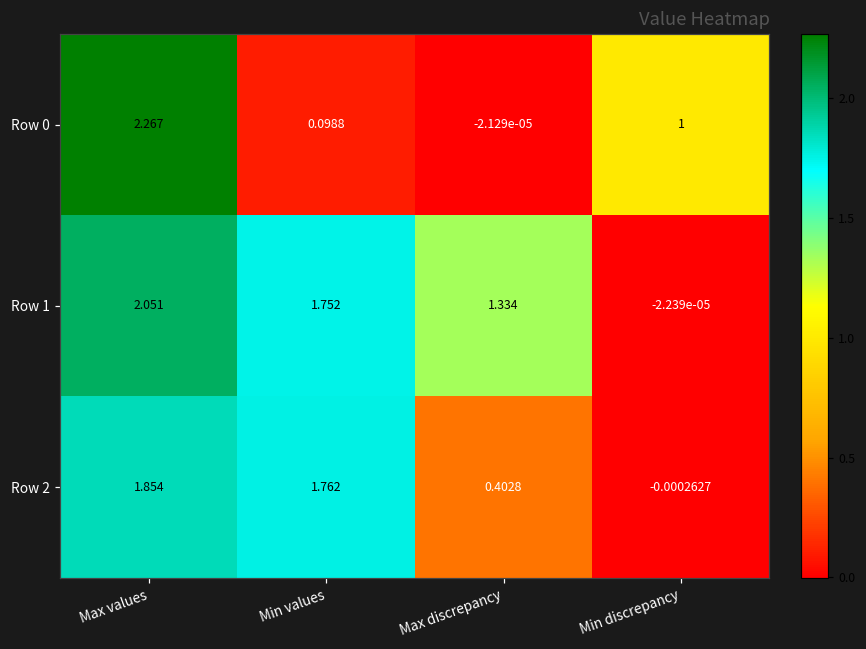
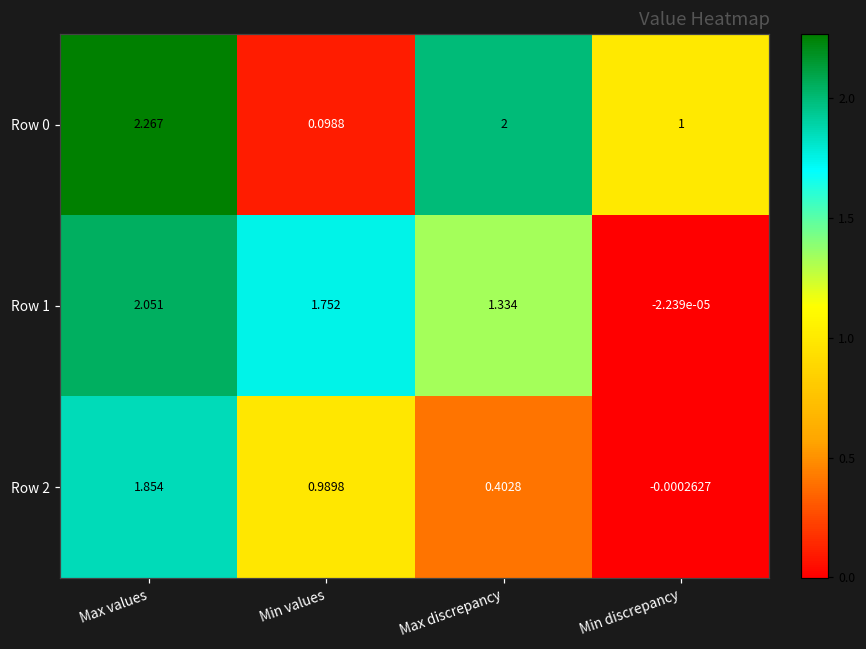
Row 0, Max discrepancy: -2.129e-05 -> 2
Row 2, Min values: 1.762 -> 0.9898
